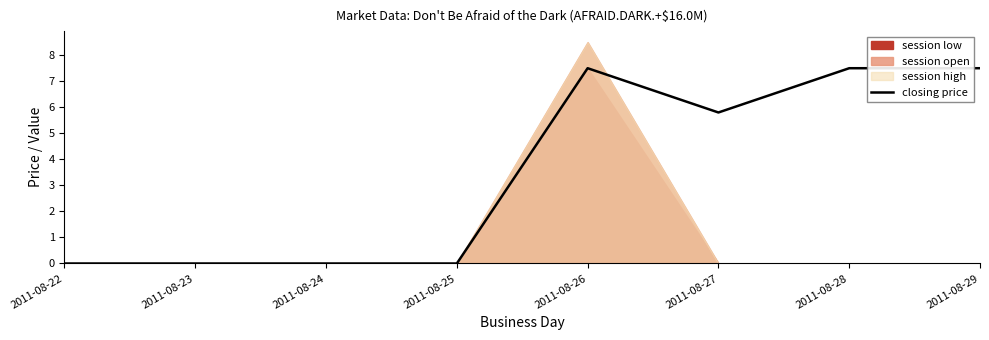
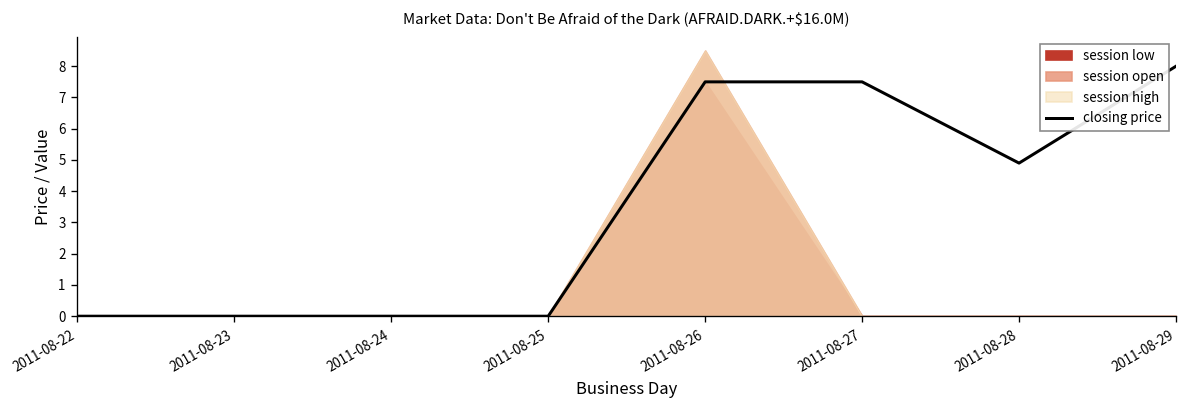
closing price, 2011-08-27: 5.8 -> 7.5
closing price, 2011-08-28: 7.5 -> 4.9
closing price, 2011-08-29: 7.5 -> 8.0
